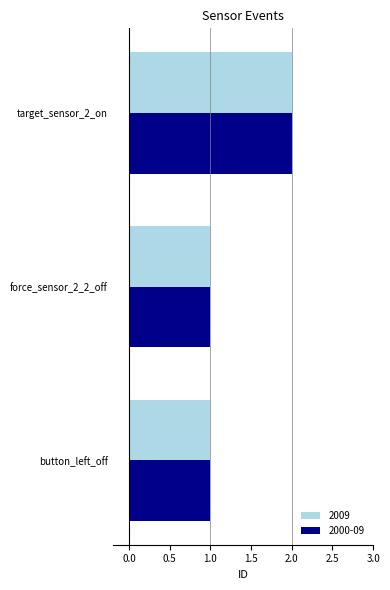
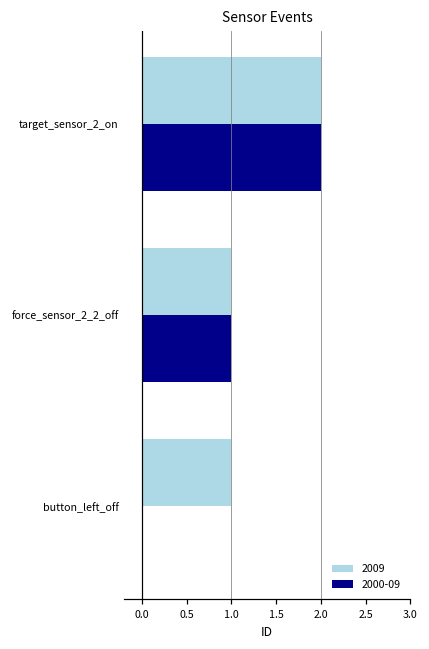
2000-09, button_left_off: 1 -> 0
